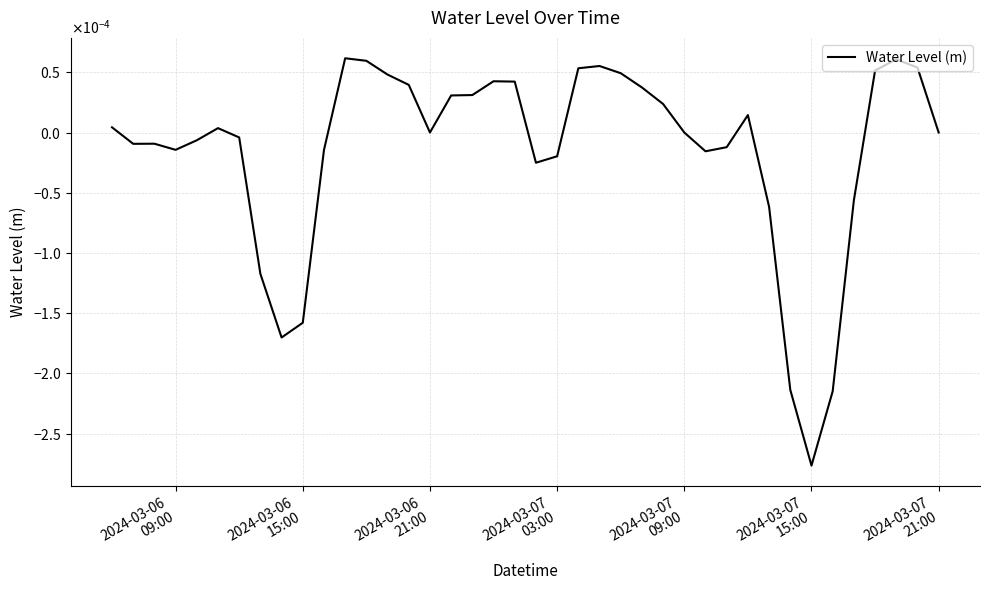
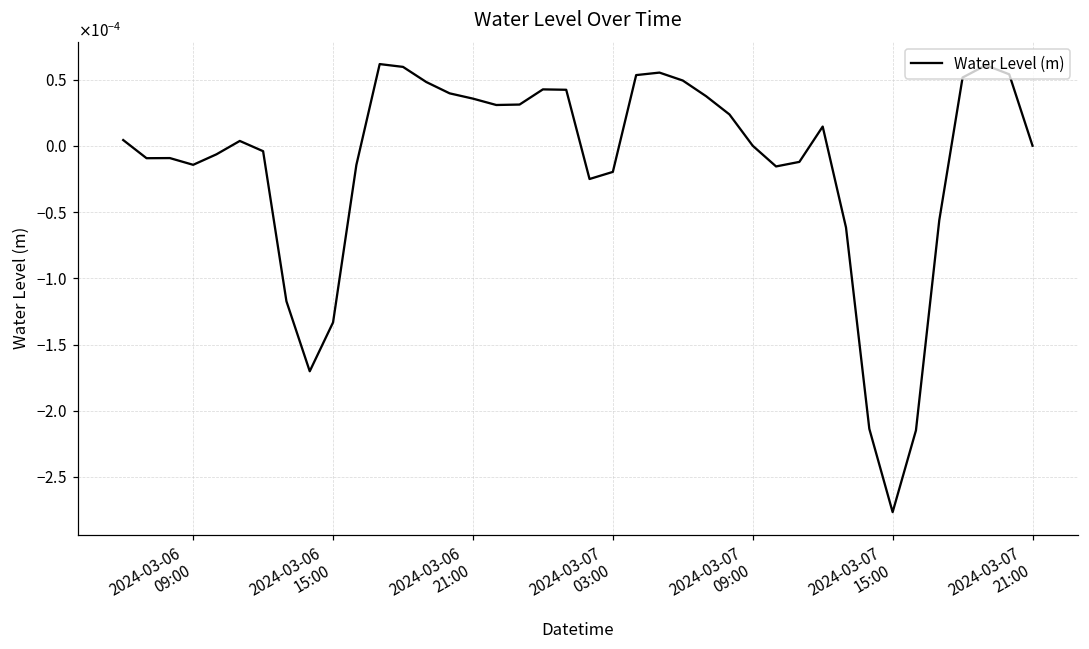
2024-03-06 15:00: -0.000158 -> -0.000133
2024-03-06 21:00: 0.00000 -> 0.00004
